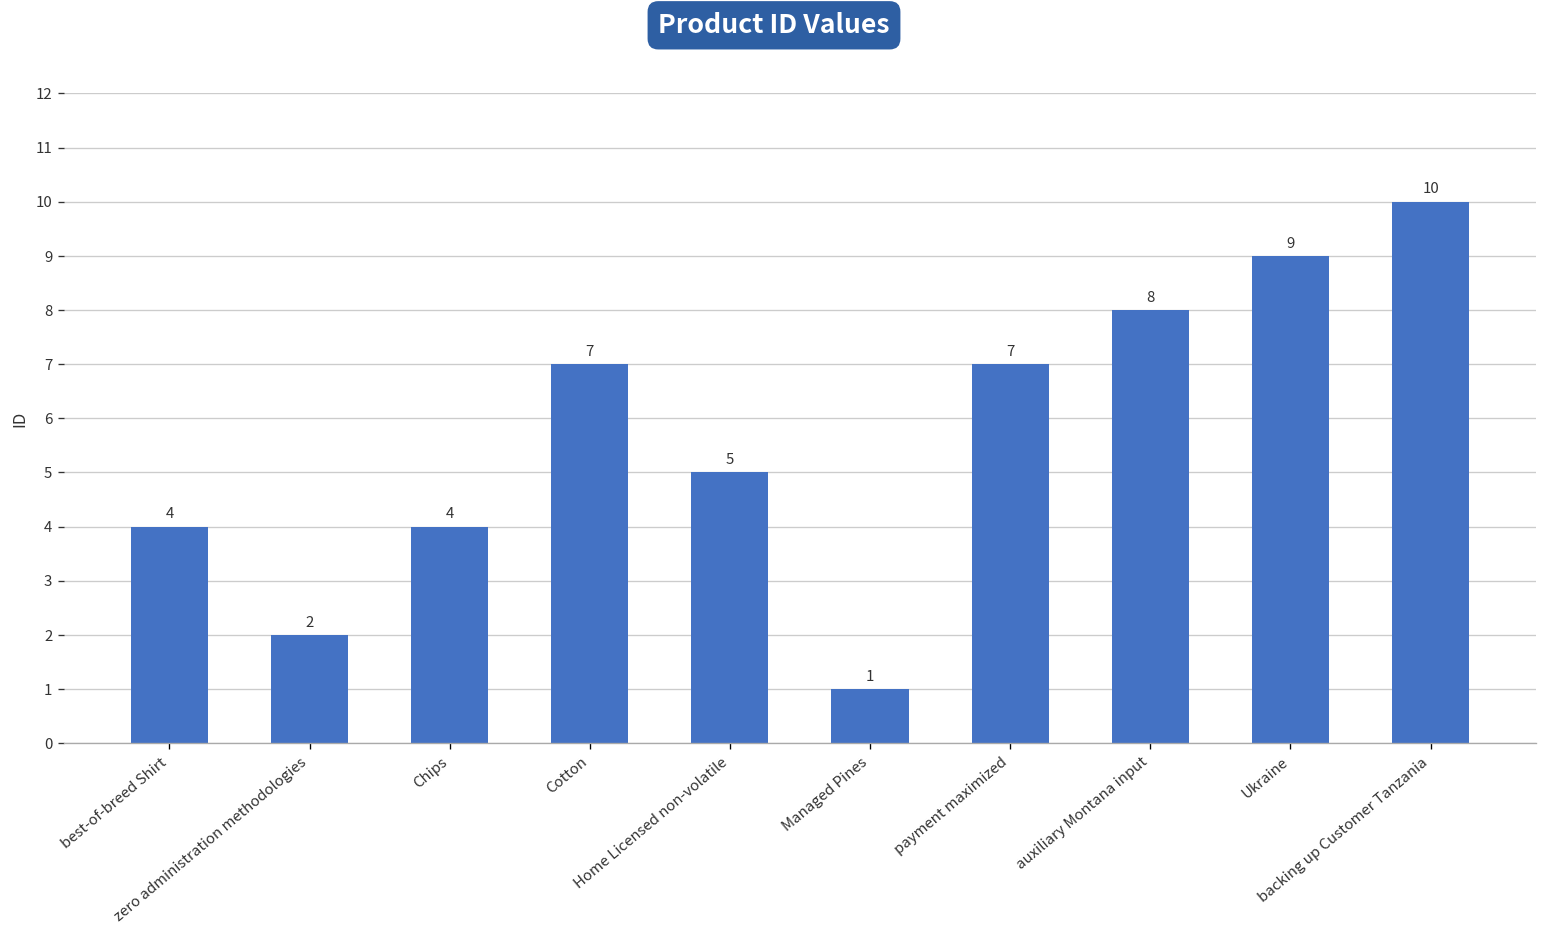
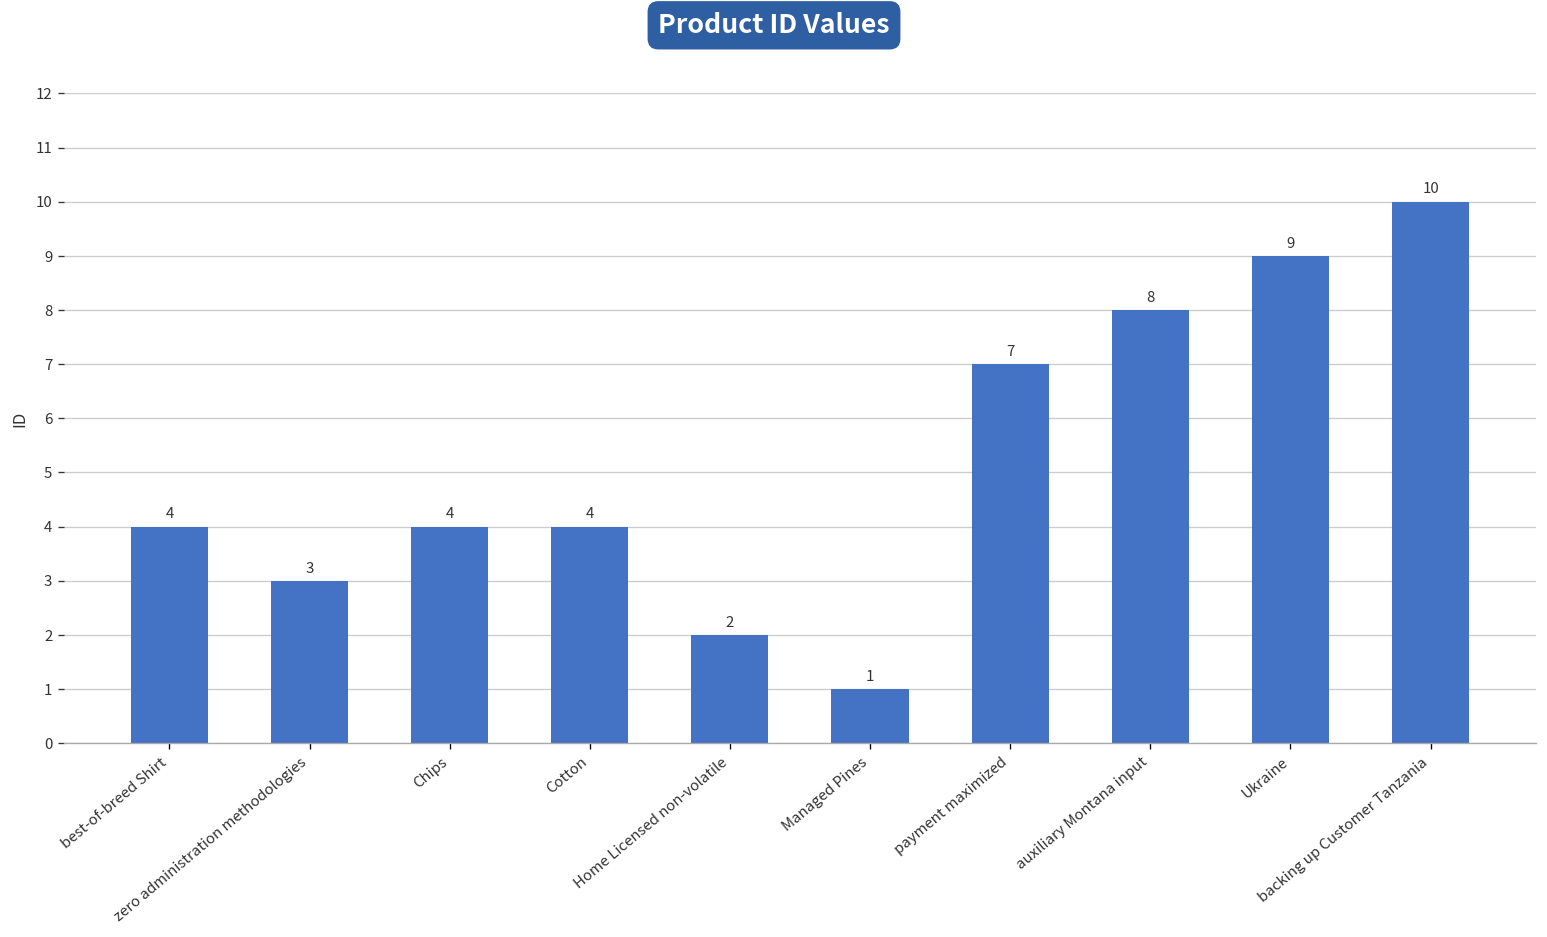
zero administration methodologies: 2 -> 3
Cotton: 7 -> 4
Home Licensed non-volatile: 5 -> 2
